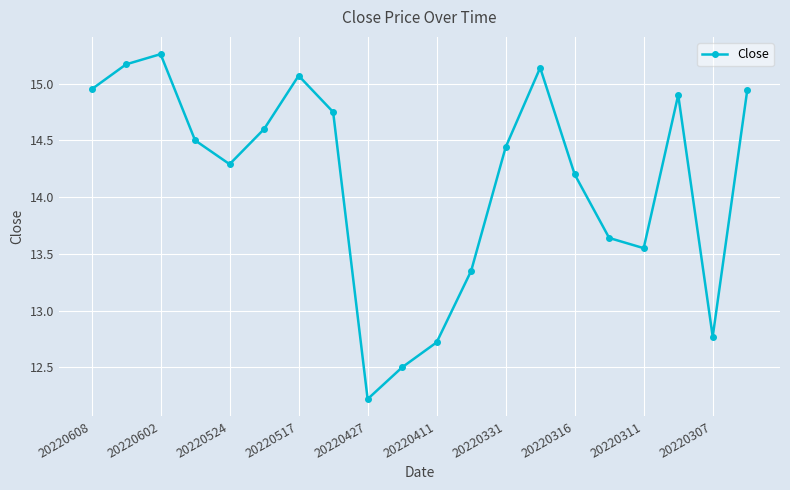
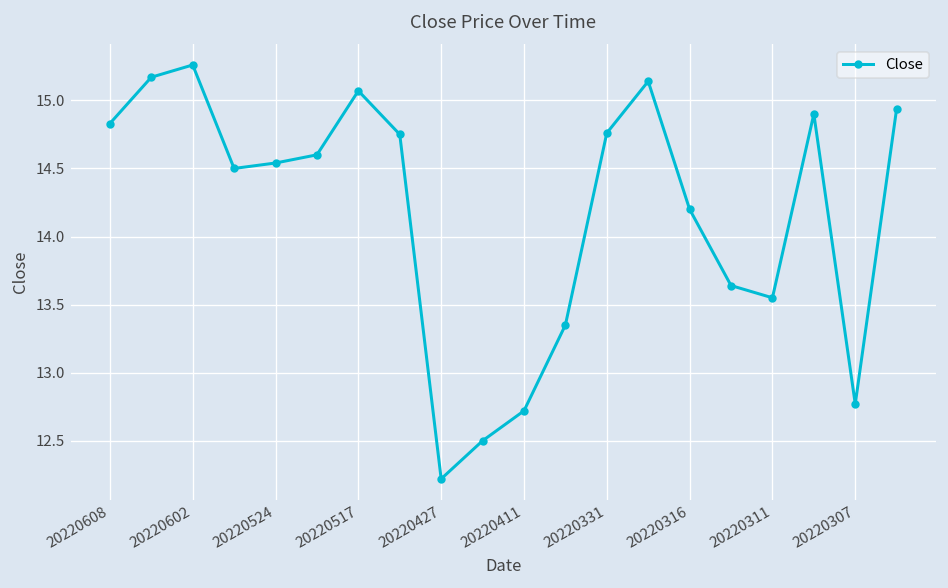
20220608: 14.95 -> 14.83
20220524: 14.29 -> 14.54
20220331: 14.44 -> 14.76
